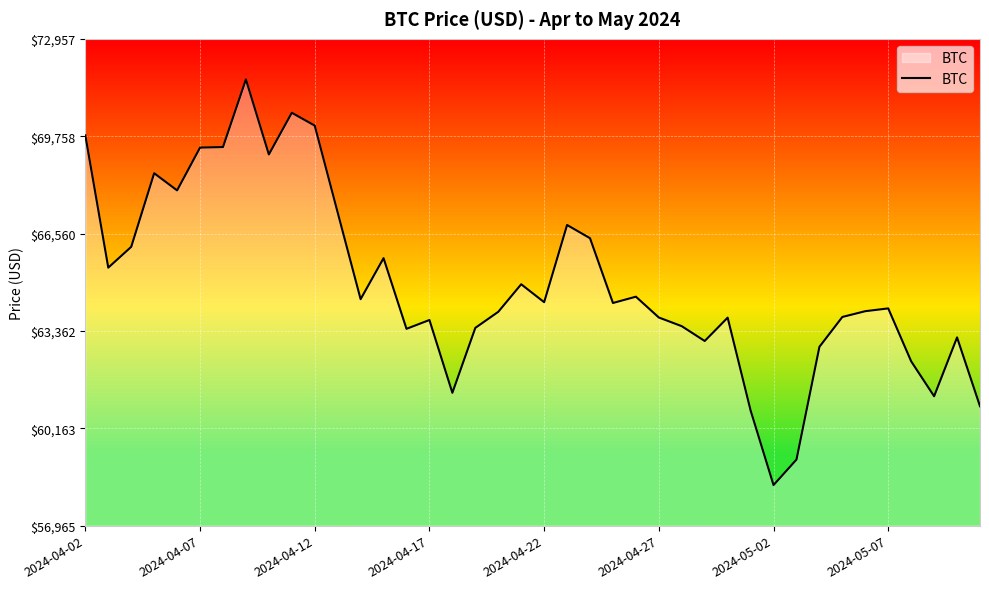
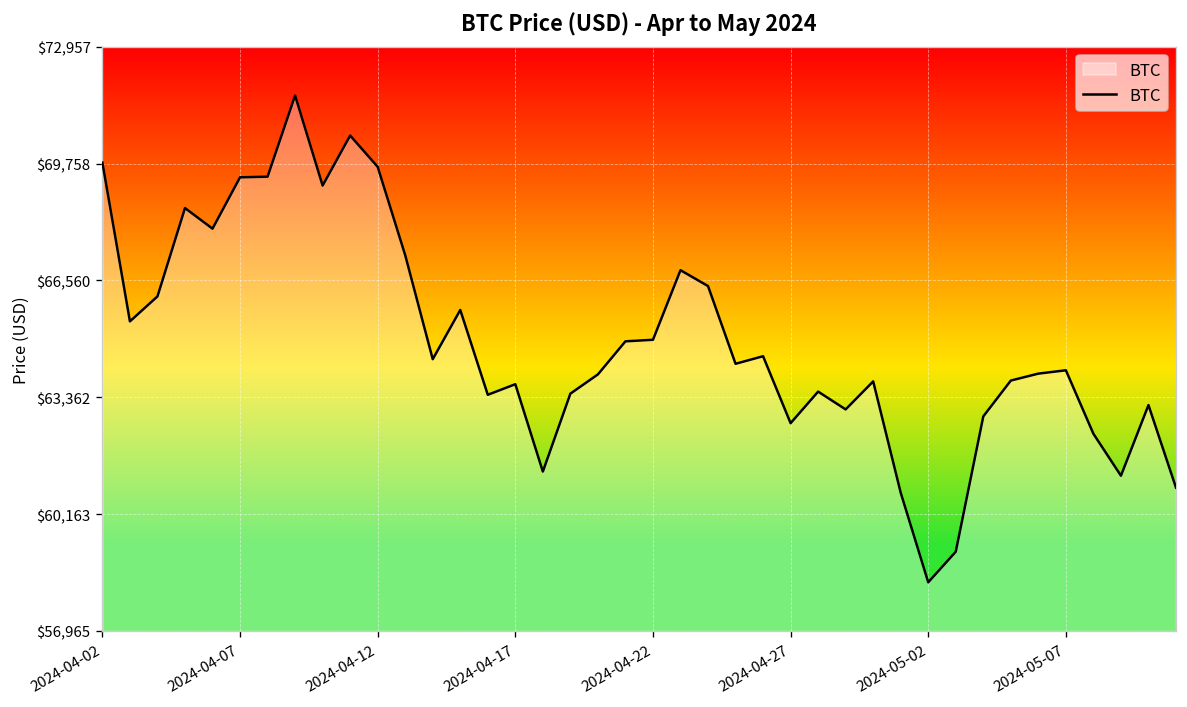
2024-04-12: $70,100 -> $69,700
2024-04-22: $64,300 -> $64,900
2024-04-27: $63,800 -> $62,700
